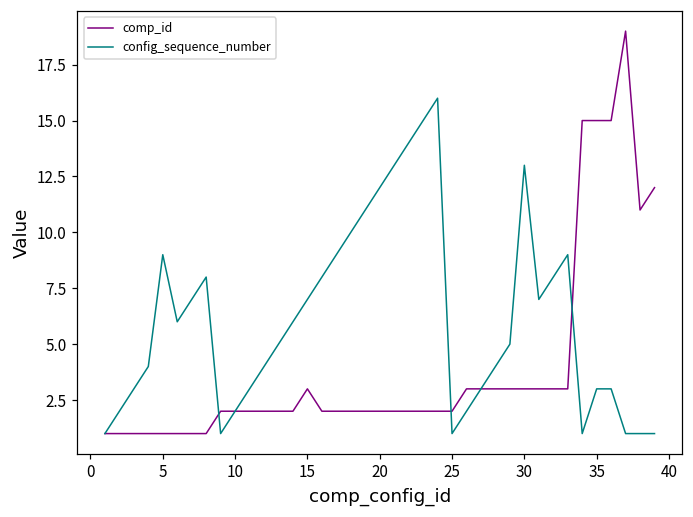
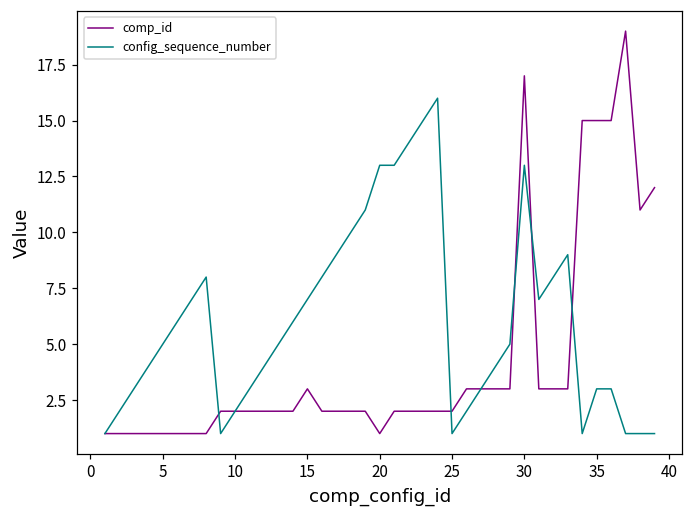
config_sequence_number, 5: 9 -> 5
comp_id, 20: 2 -> 1
config_sequence_number, 20: 12 -> 13
comp_id, 30: 3 -> 17
